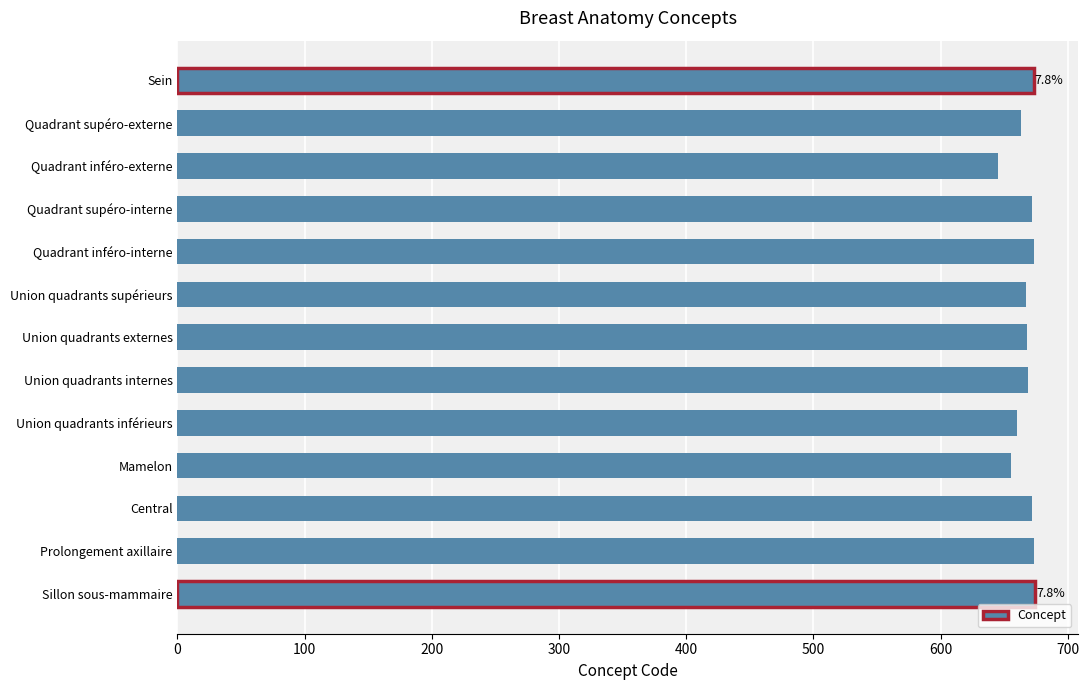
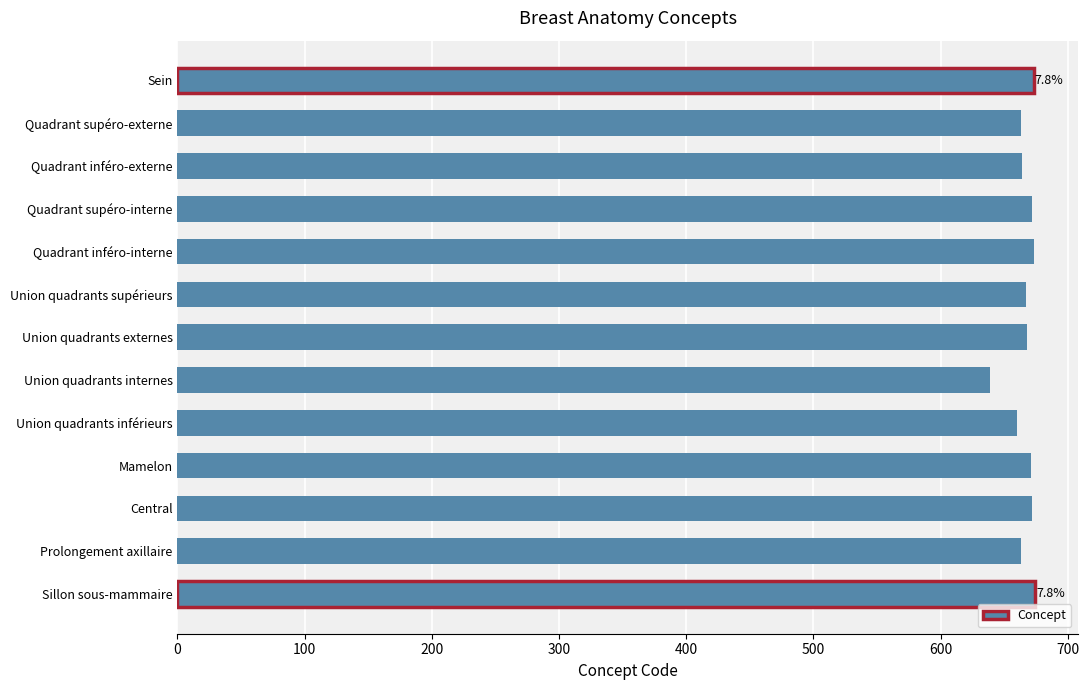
Quadrant inféro-externe: 645 -> 664
Union quadrants internes: 669 -> 639
Mamelon: 655 -> 671
Prolongement axillaire: 673 -> 663
